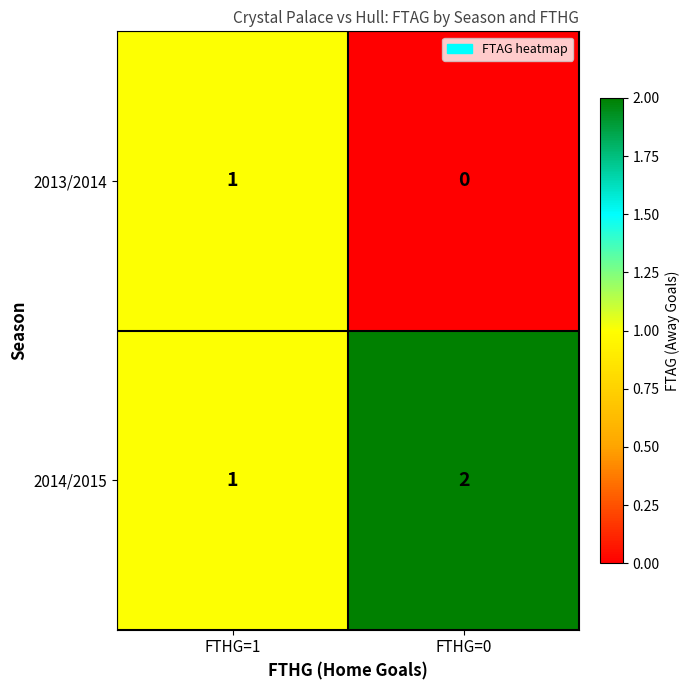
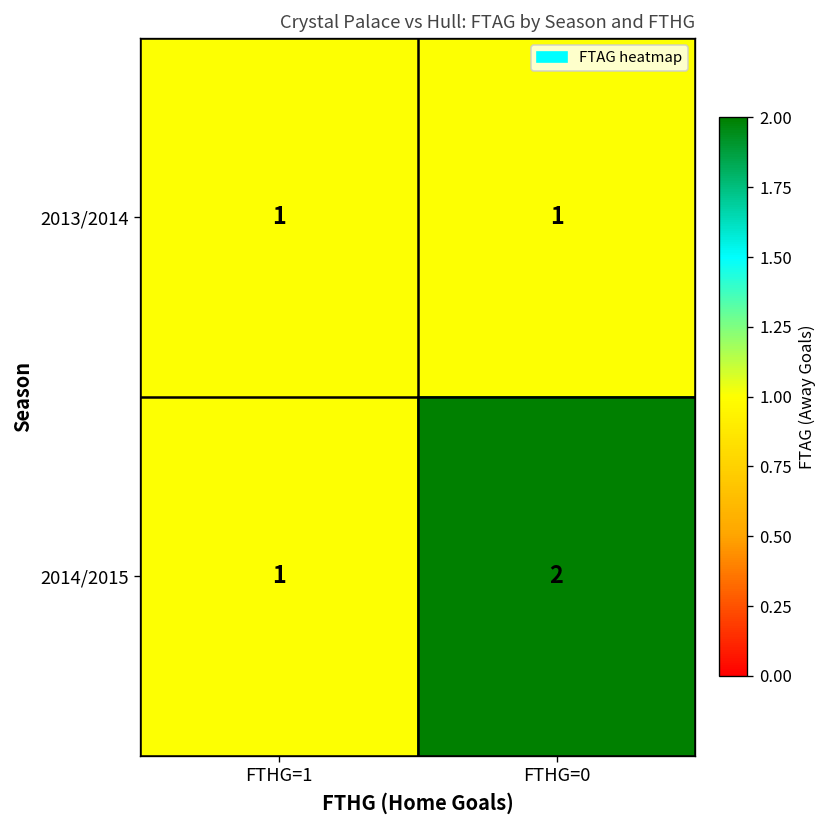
2013/2014, FTHG=0: 0 -> 1
